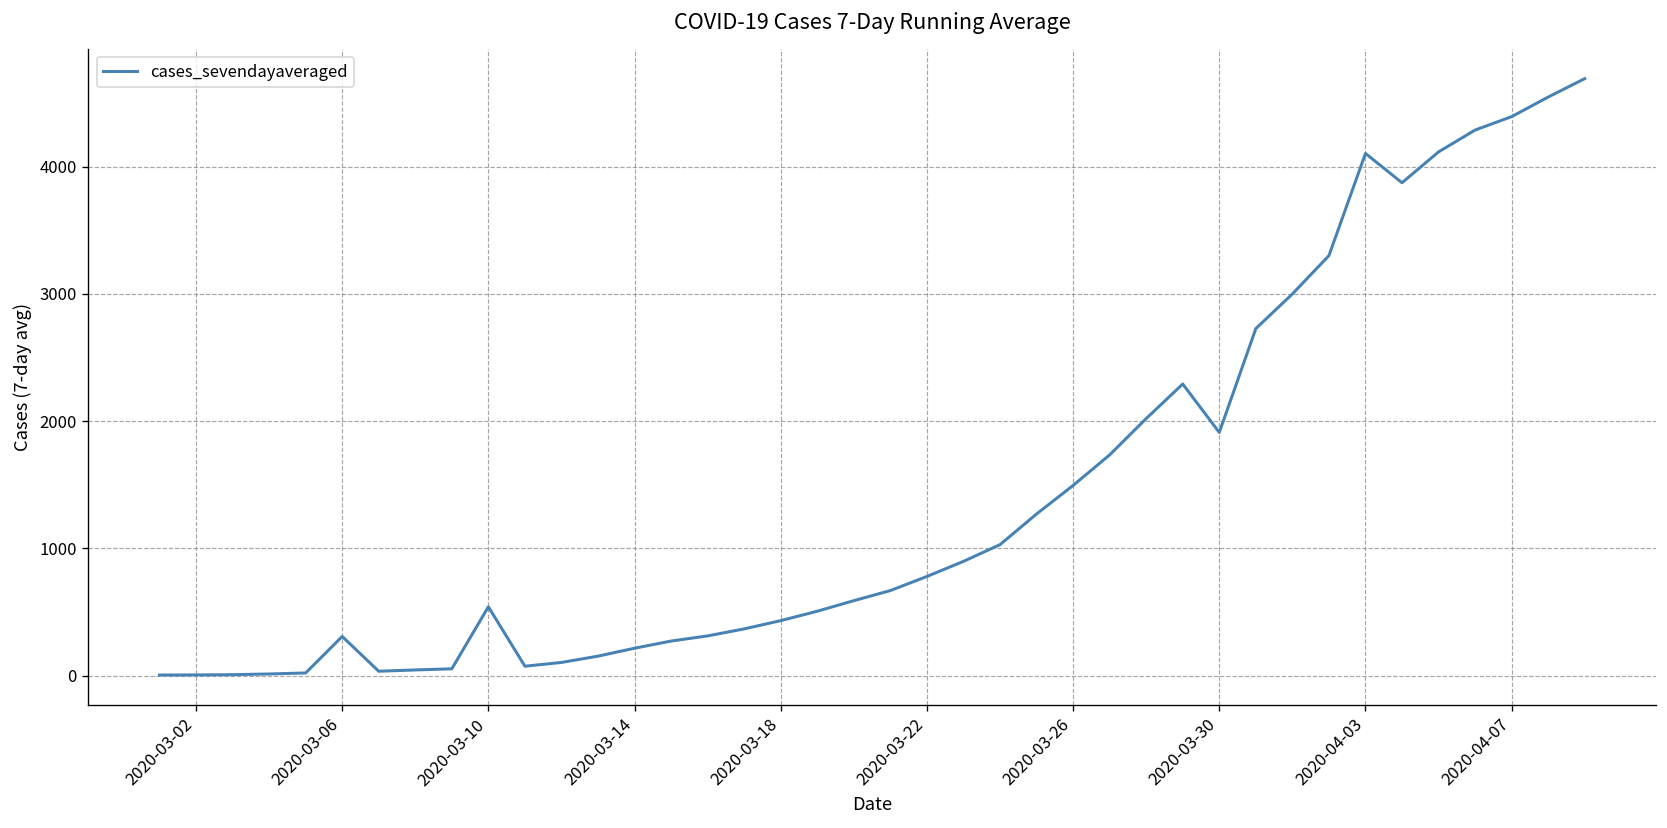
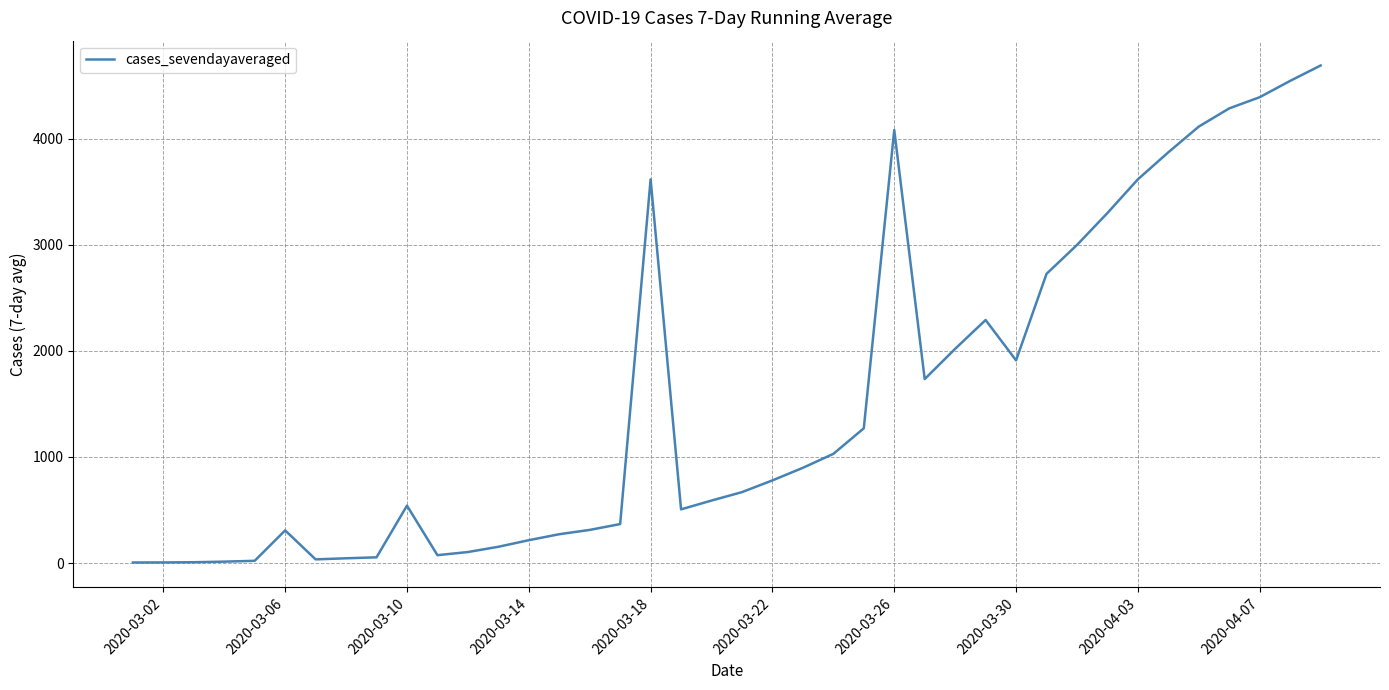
2020-03-18: 430 -> 3620
2020-03-26: 1490 -> 4080
2020-04-03: 4100 -> 3620
